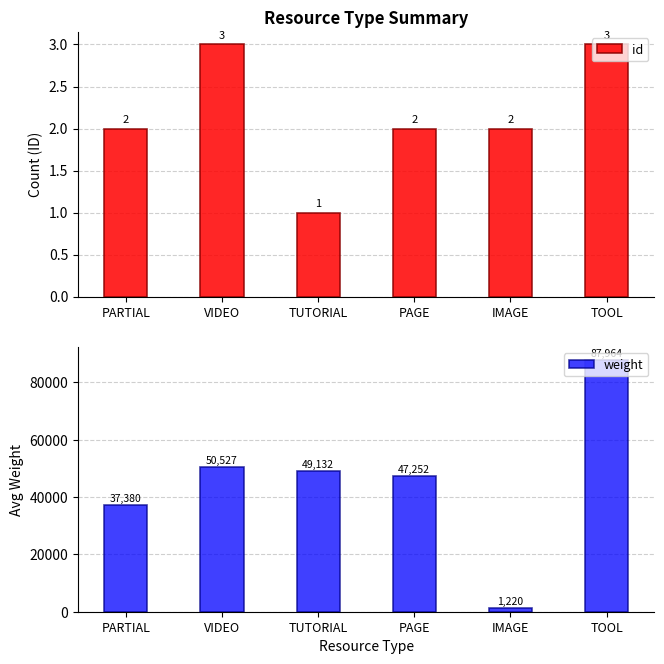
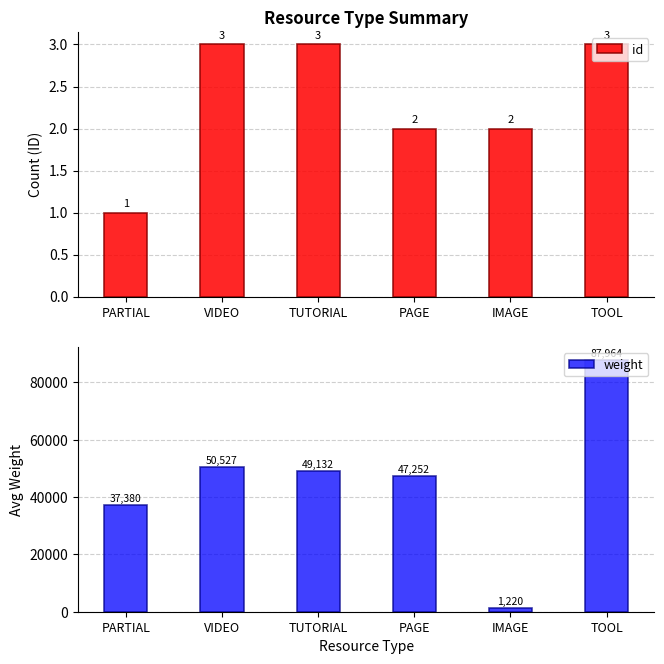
Resource Type Summary, PARTIAL: 2 -> 1
Resource Type Summary, TUTORIAL: 1 -> 3
